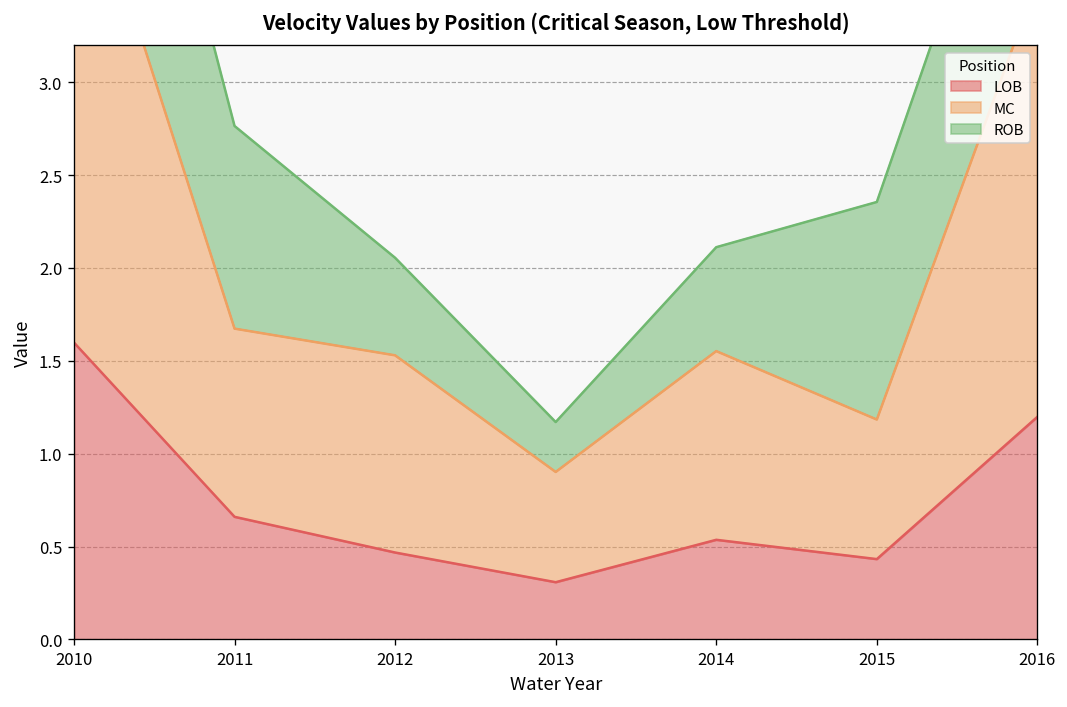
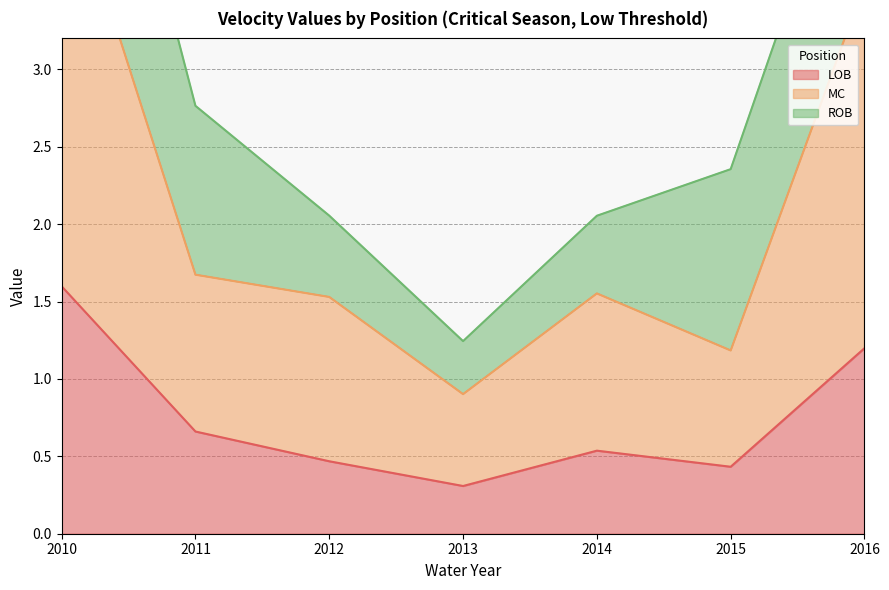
ROB, 2013: 0.27 -> 0.34
ROB, 2014: 0.56 -> 0.50
